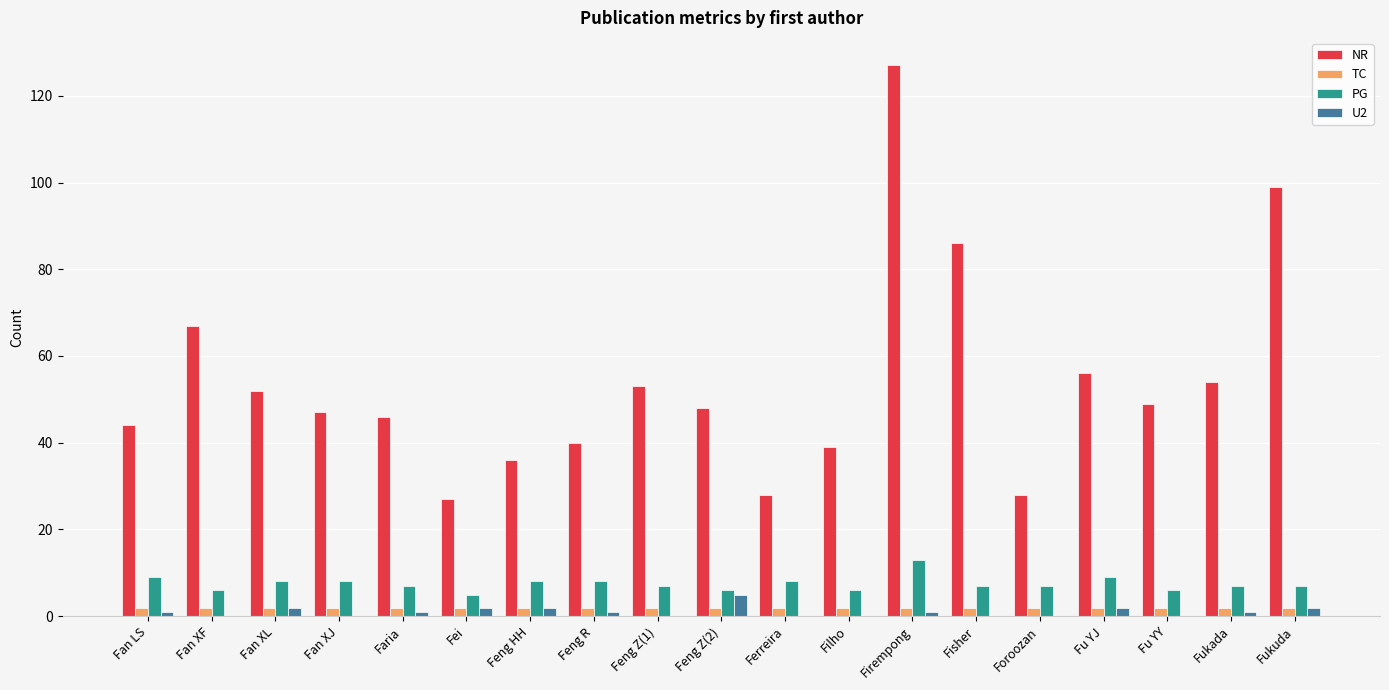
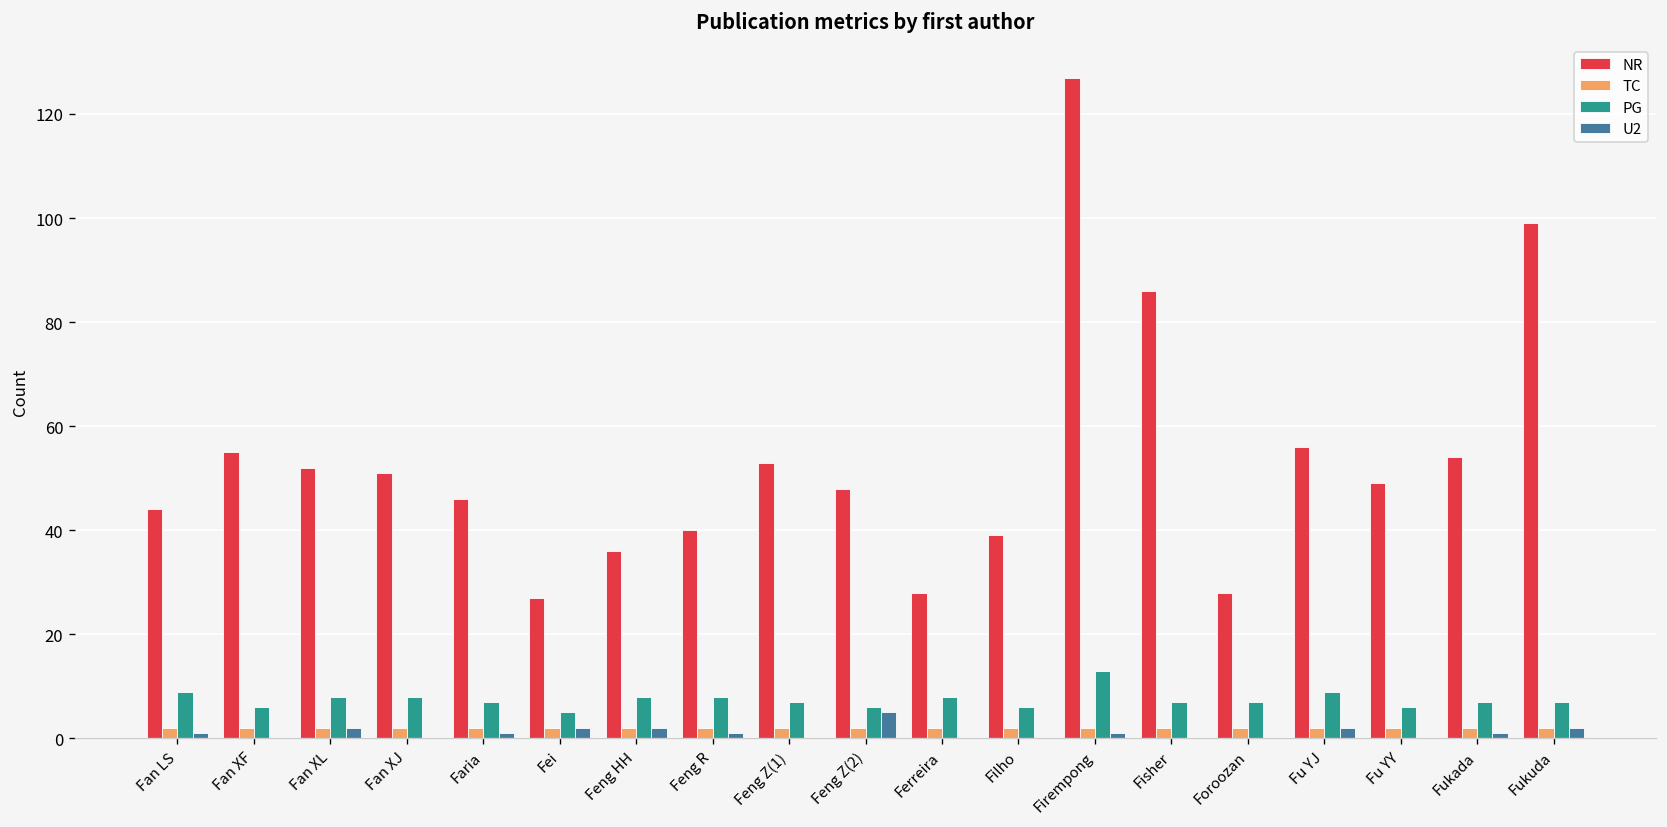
NR, Fan XF: 67 -> 55
NR, Fan XJ: 47 -> 51
